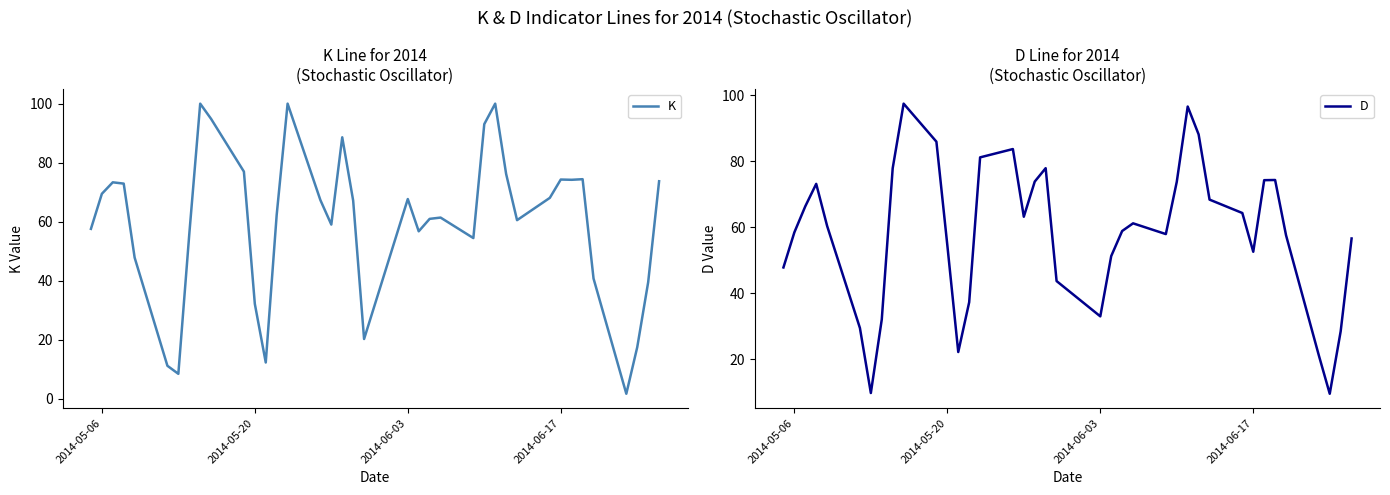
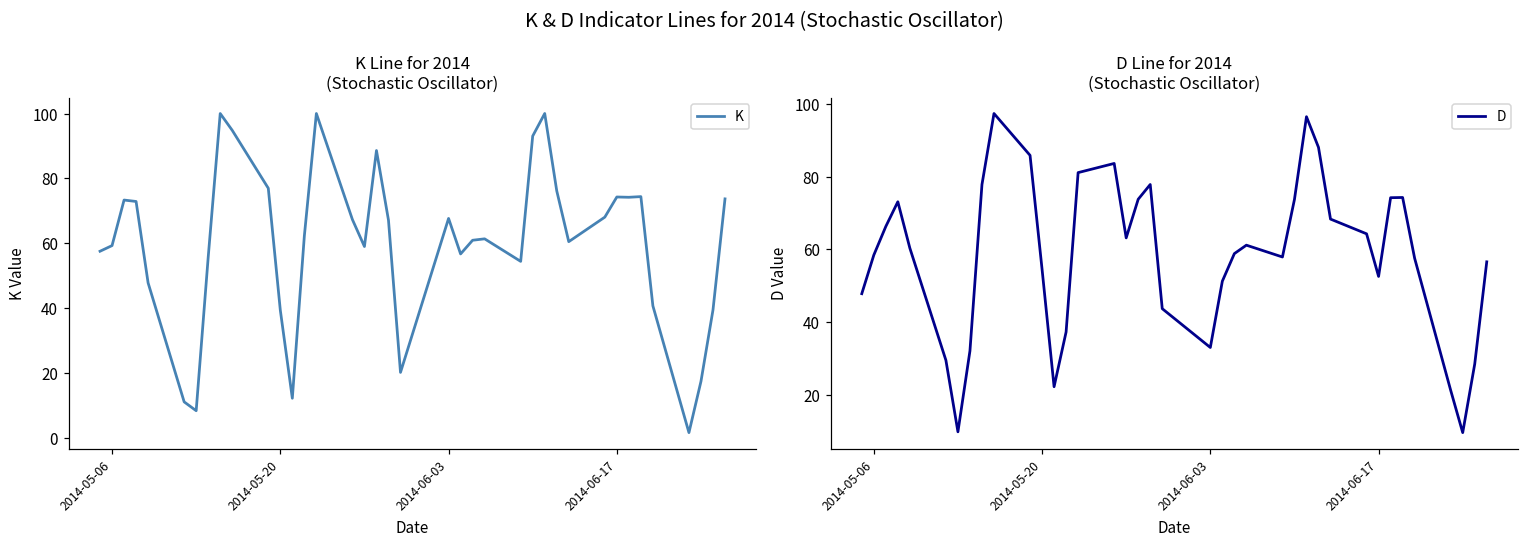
K Line for 2014 (Stochastic Oscillator), 2014-05-06: 69 -> 59
K Line for 2014 (Stochastic Oscillator), 2014-05-20: 32 -> 39
